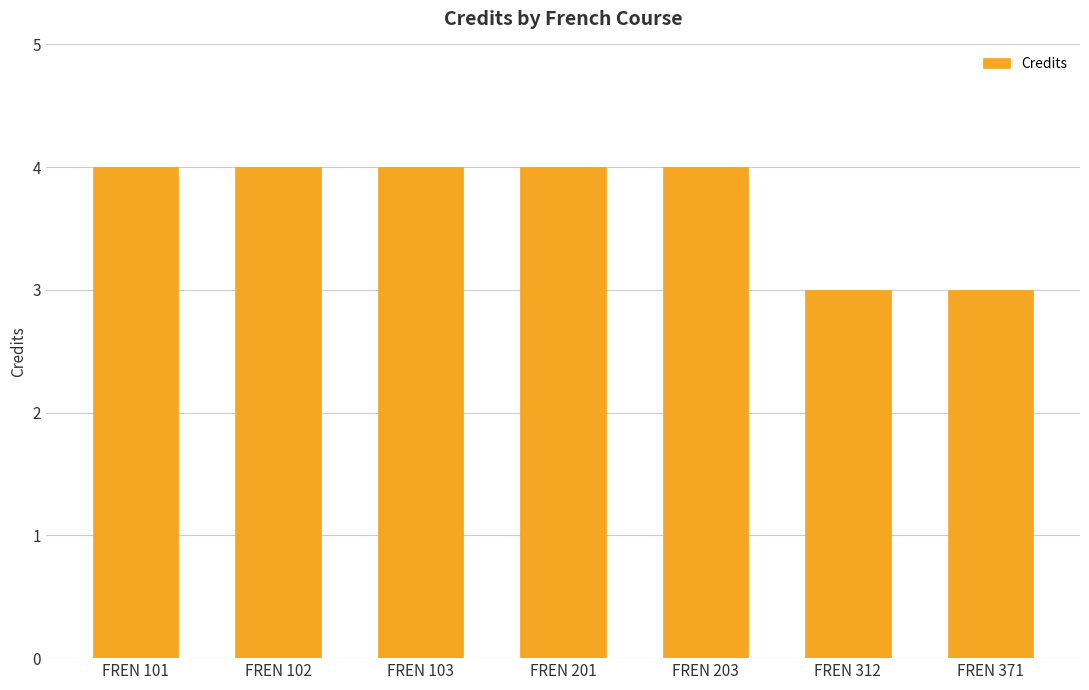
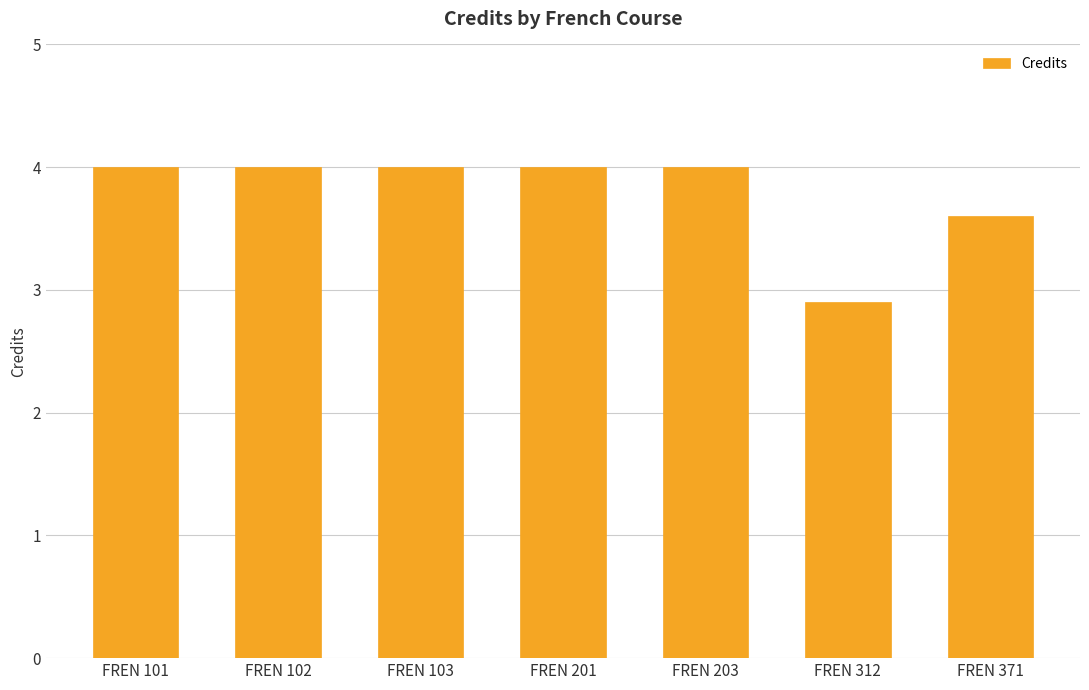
FREN 312: 3.0 -> 2.9
FREN 371: 3.0 -> 3.6
